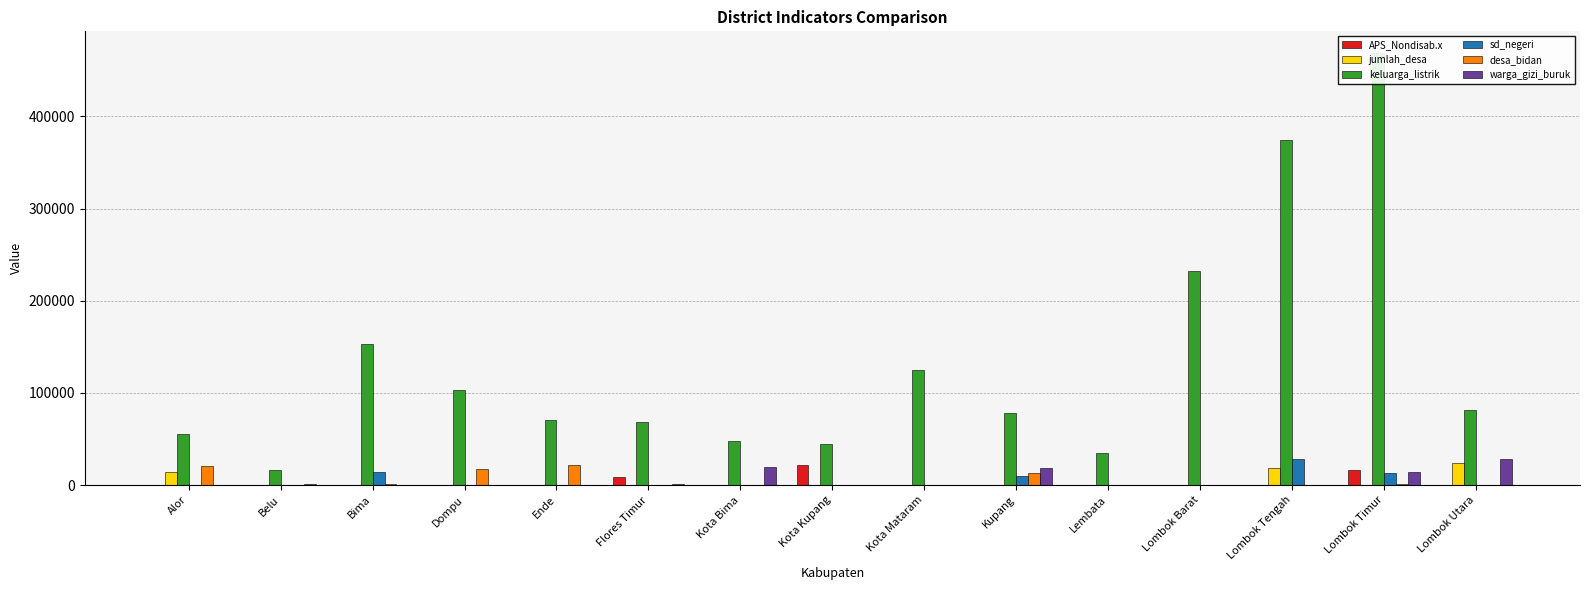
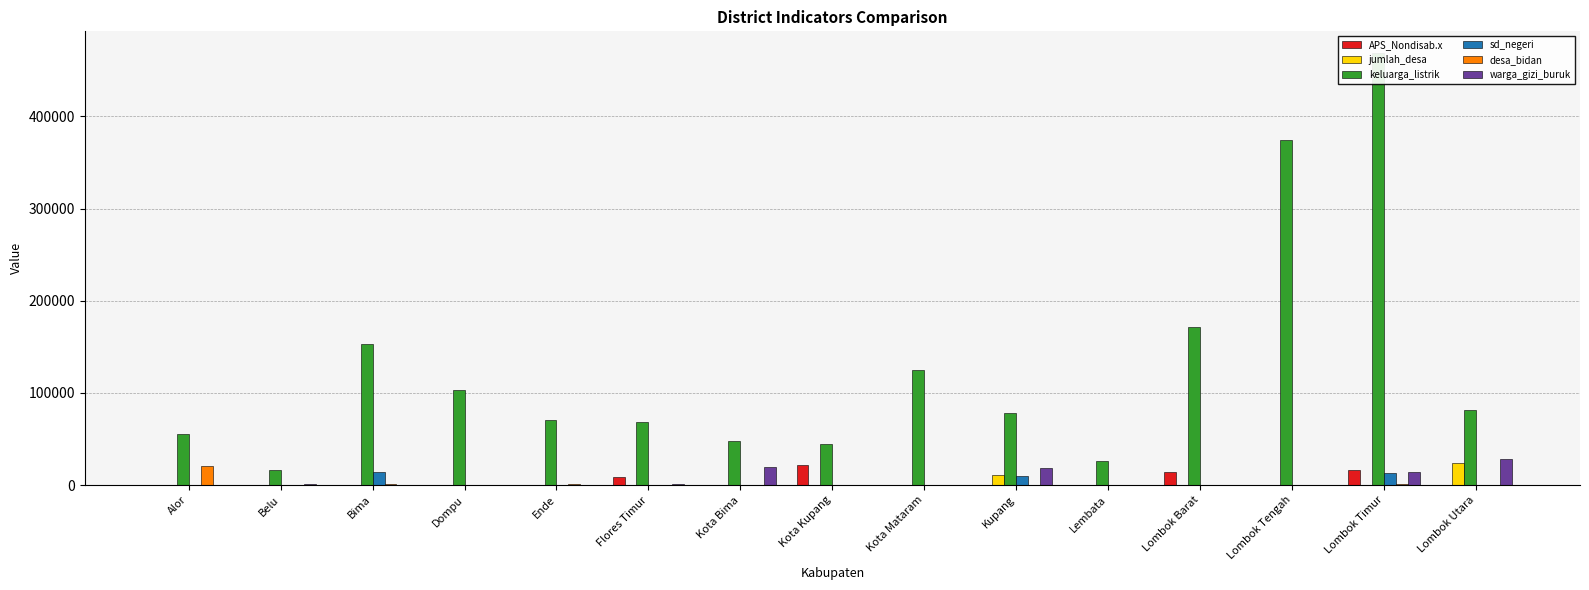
jumlah_desa, Alor: 10000 -> 0
desa_bidan, Dompu: 20000 -> 0
desa_bidan, Ende: 20000 -> 0
jumlah_desa, Kupang: 0 -> 10000
desa_bidan, Kupang: 10000 -> 0
keluarga_listrik, Lembata: 35000 -> 26000
APS_Nondisab.x, Lombok Barat: 0 -> 10000
keluarga_listrik, Lombok Barat: 230000 -> 170000
jumlah_desa, Lombok Tengah: 20000 -> 0
sd_negeri, Lombok Tengah: 30000 -> 0
